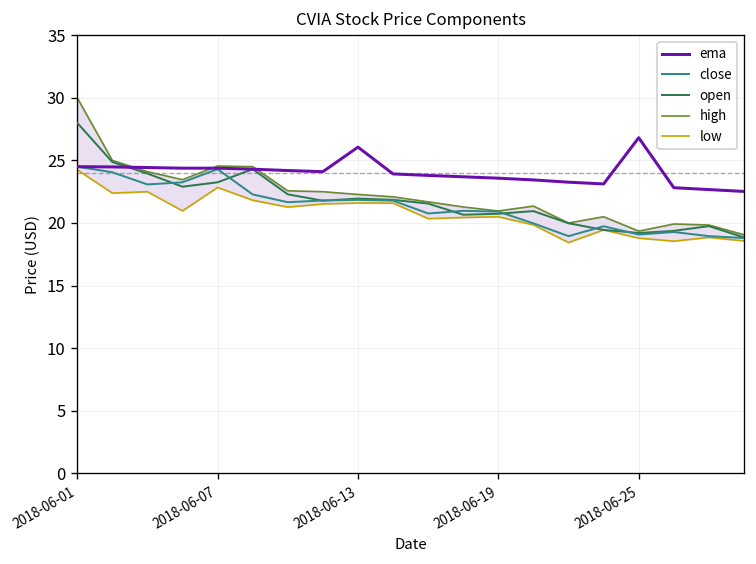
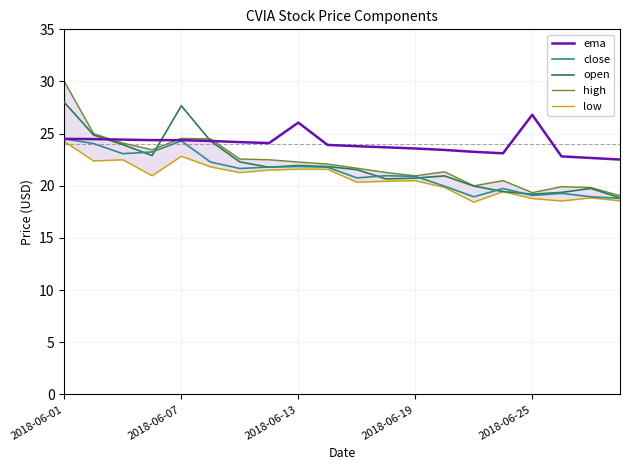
open, 2018-06-07: 23.3 -> 27.7
